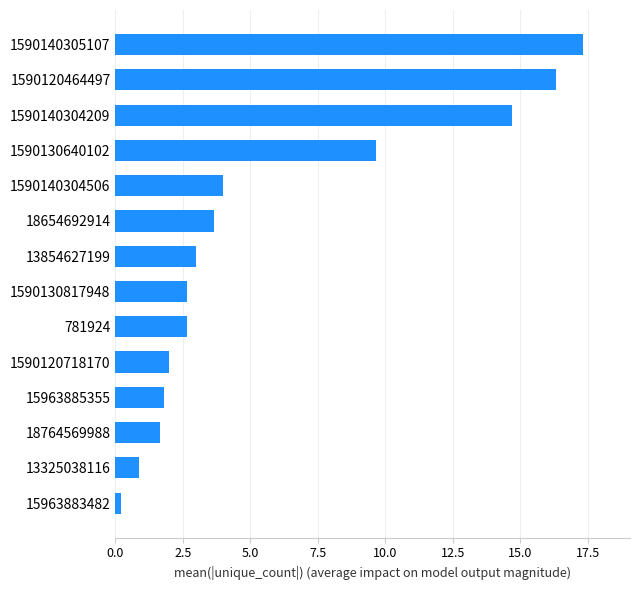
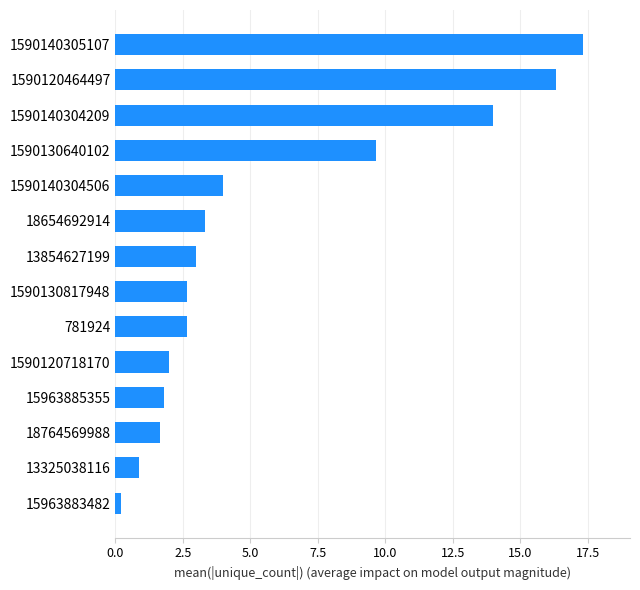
1590140304209: 14.7 -> 14.0
18654692914: 3.6 -> 3.3
